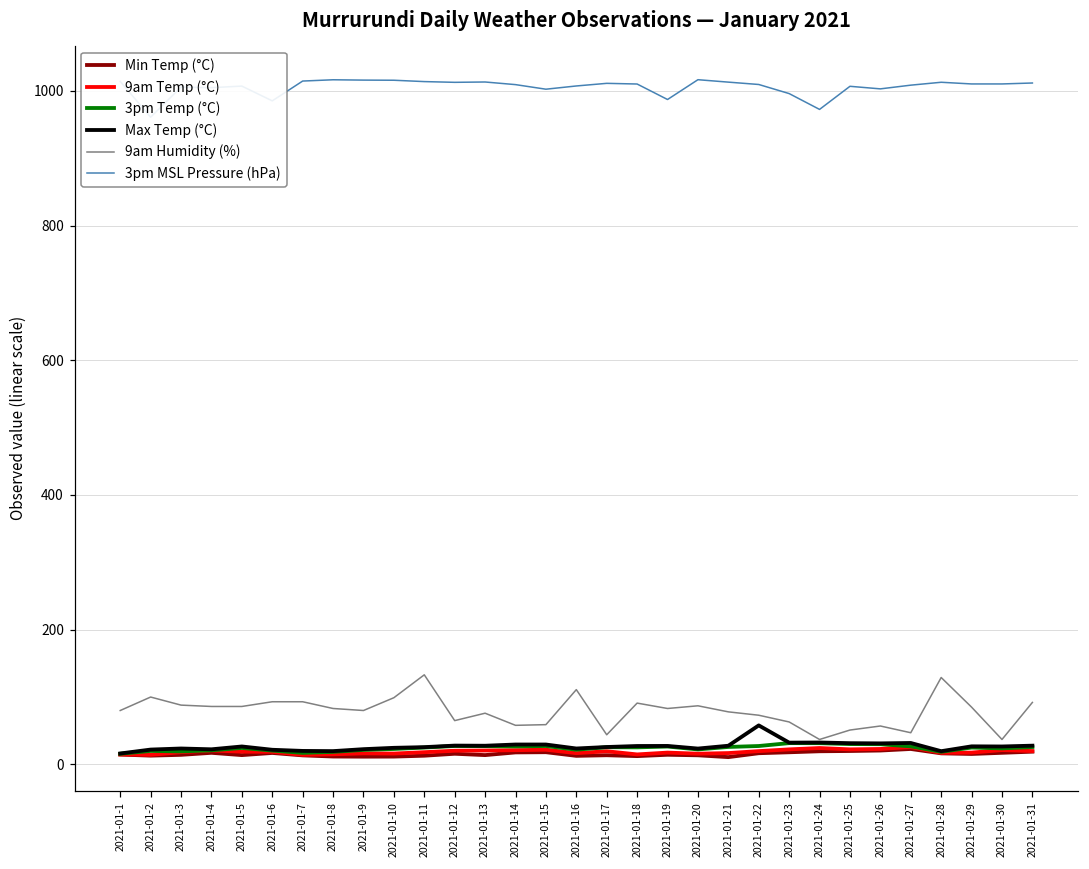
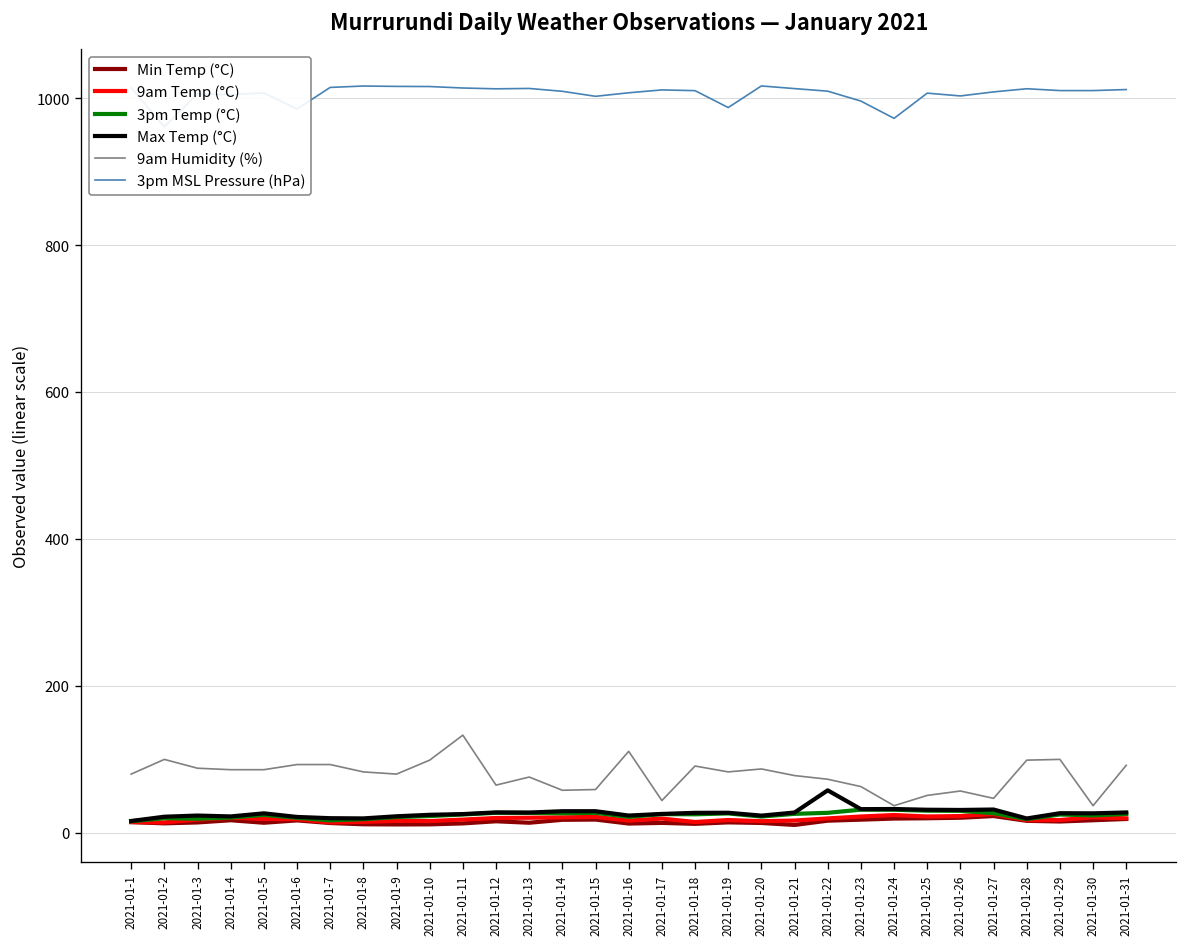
9am Humidity (%), 2021-01-28: 130 -> 100
9am Humidity (%), 2021-01-29: 90 -> 100
